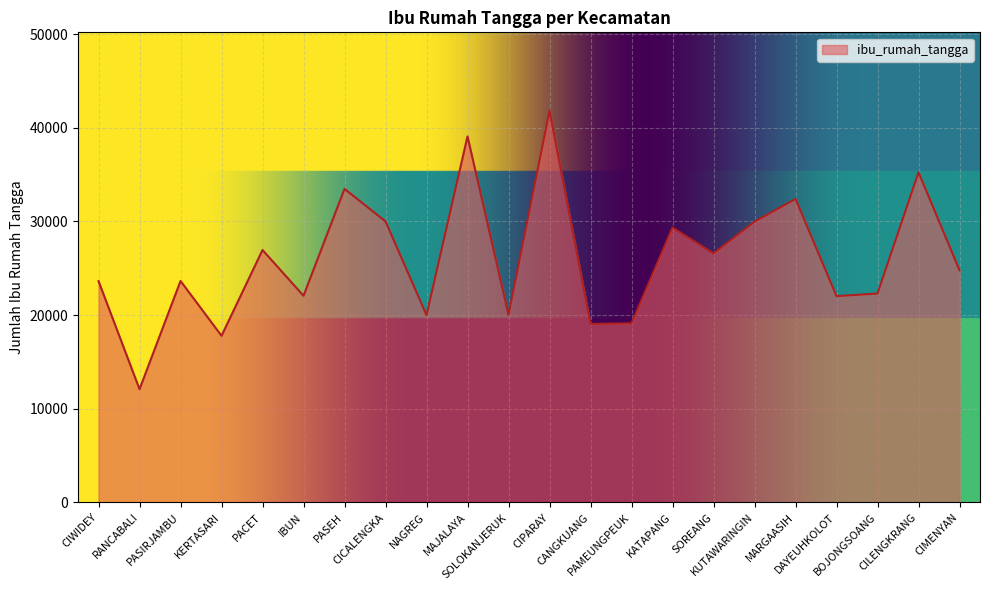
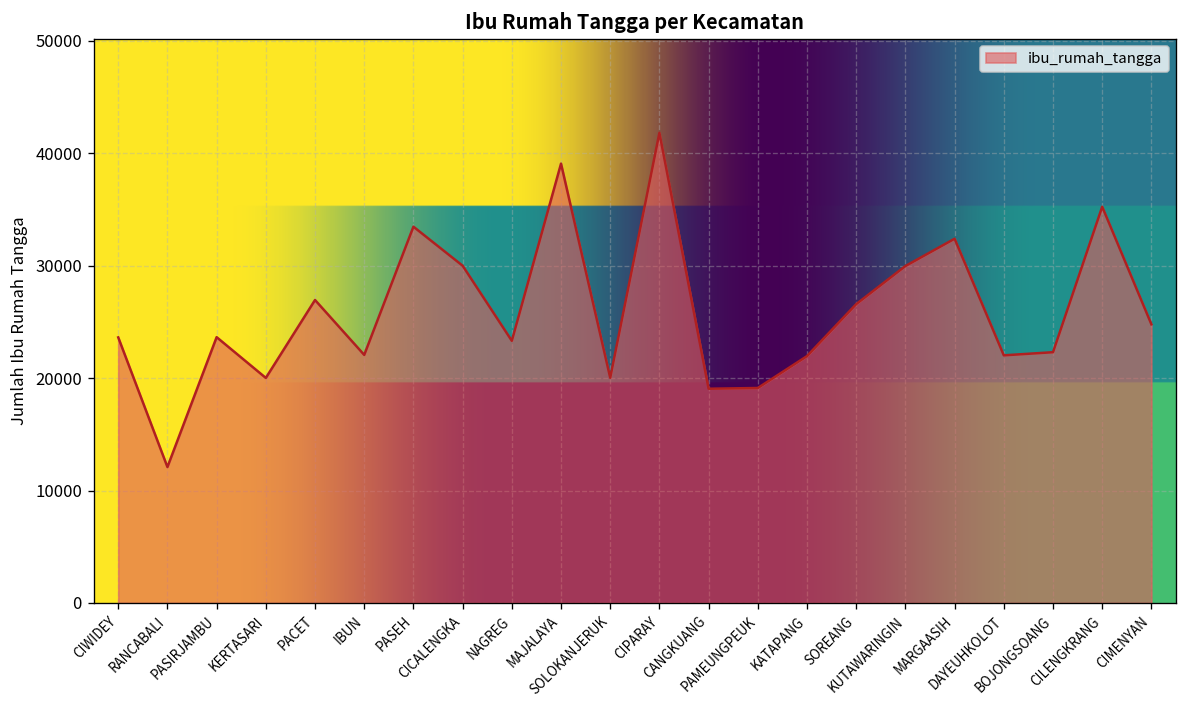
KERTASARI: 18000 -> 20000
NAGREG: 20000 -> 23000
KATAPANG: 29000 -> 22000
